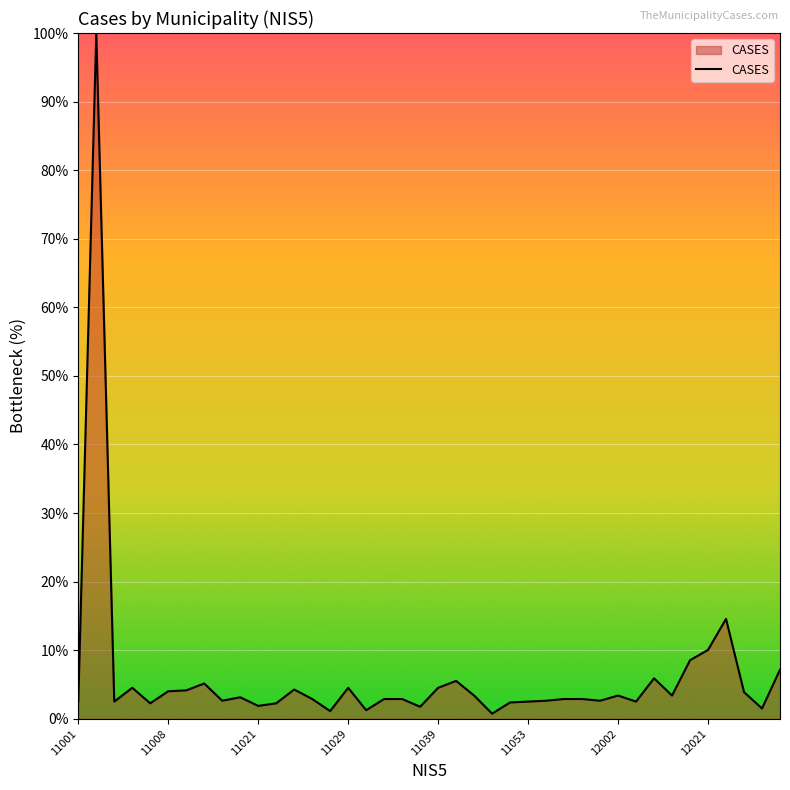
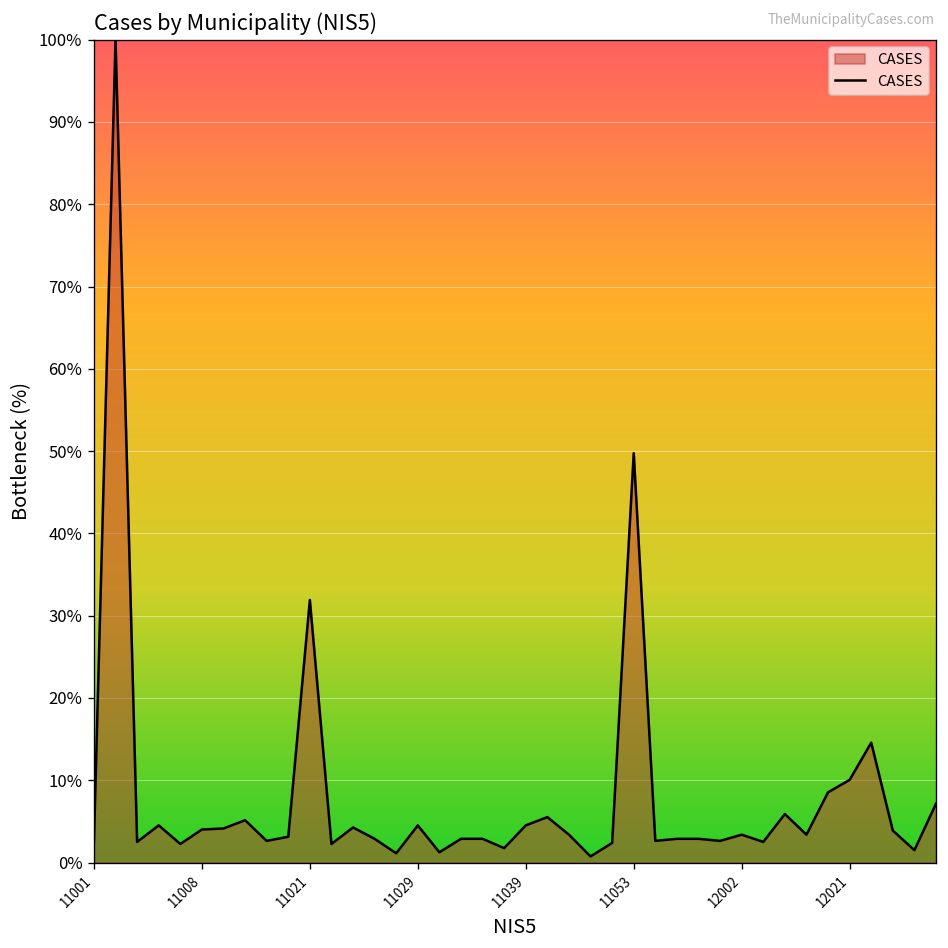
11021: 2% -> 32%
11053: 3% -> 50%
